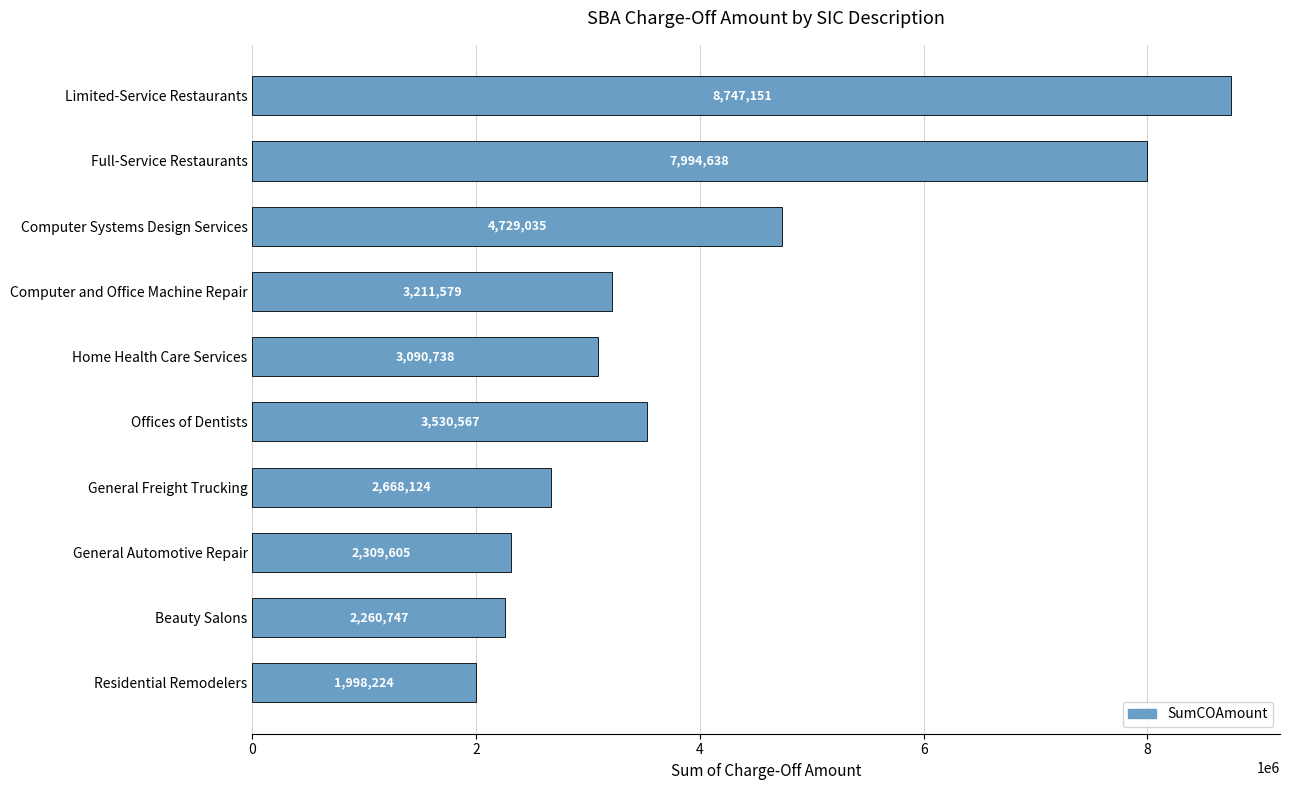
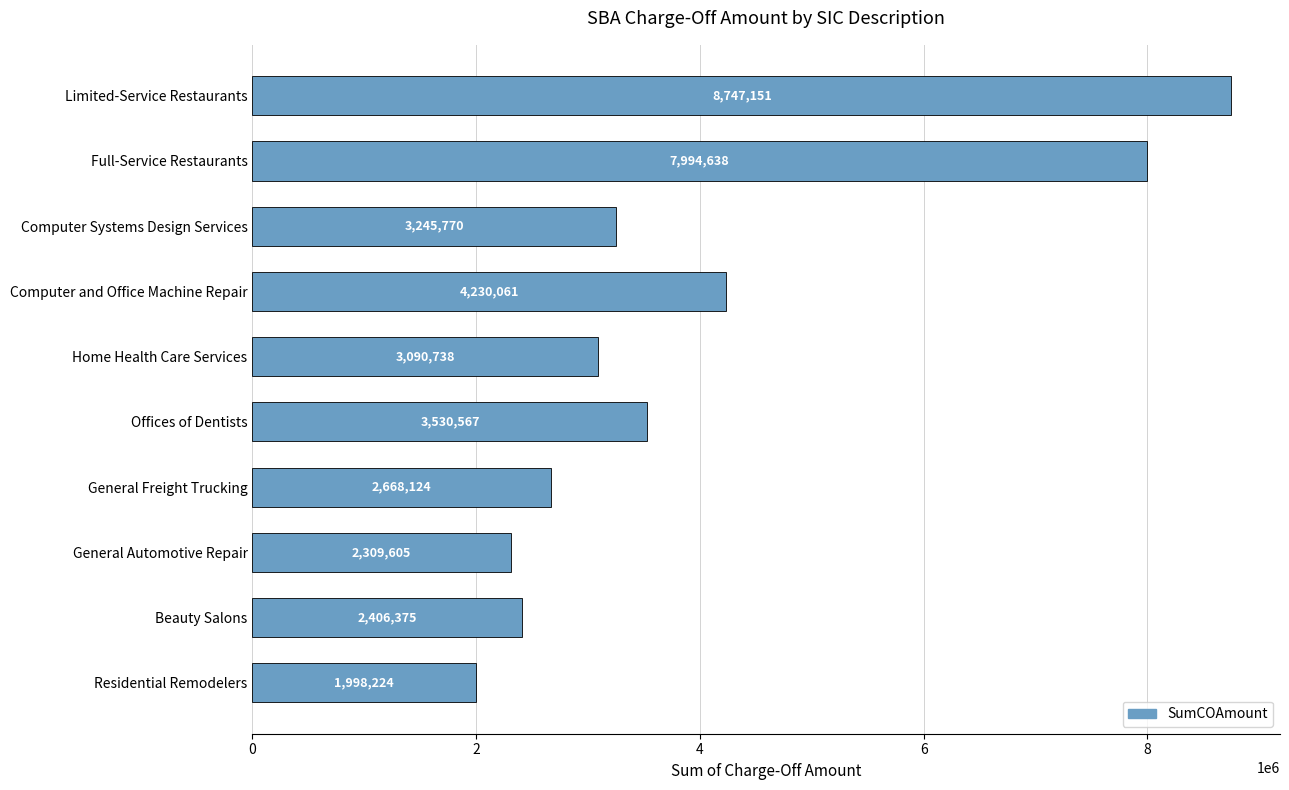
Computer Systems Design Services: 4,729,035 -> 3,245,770
Computer and Office Machine Repair: 3,211,579 -> 4,230,061
Beauty Salons: 2,260,747 -> 2,406,375
